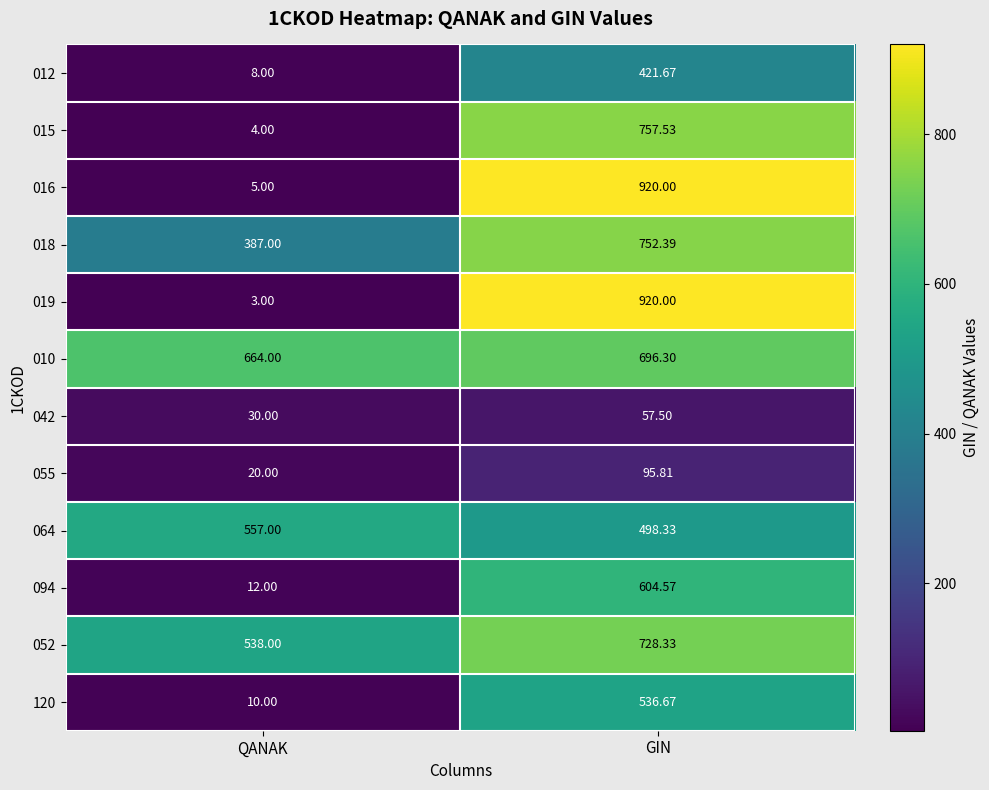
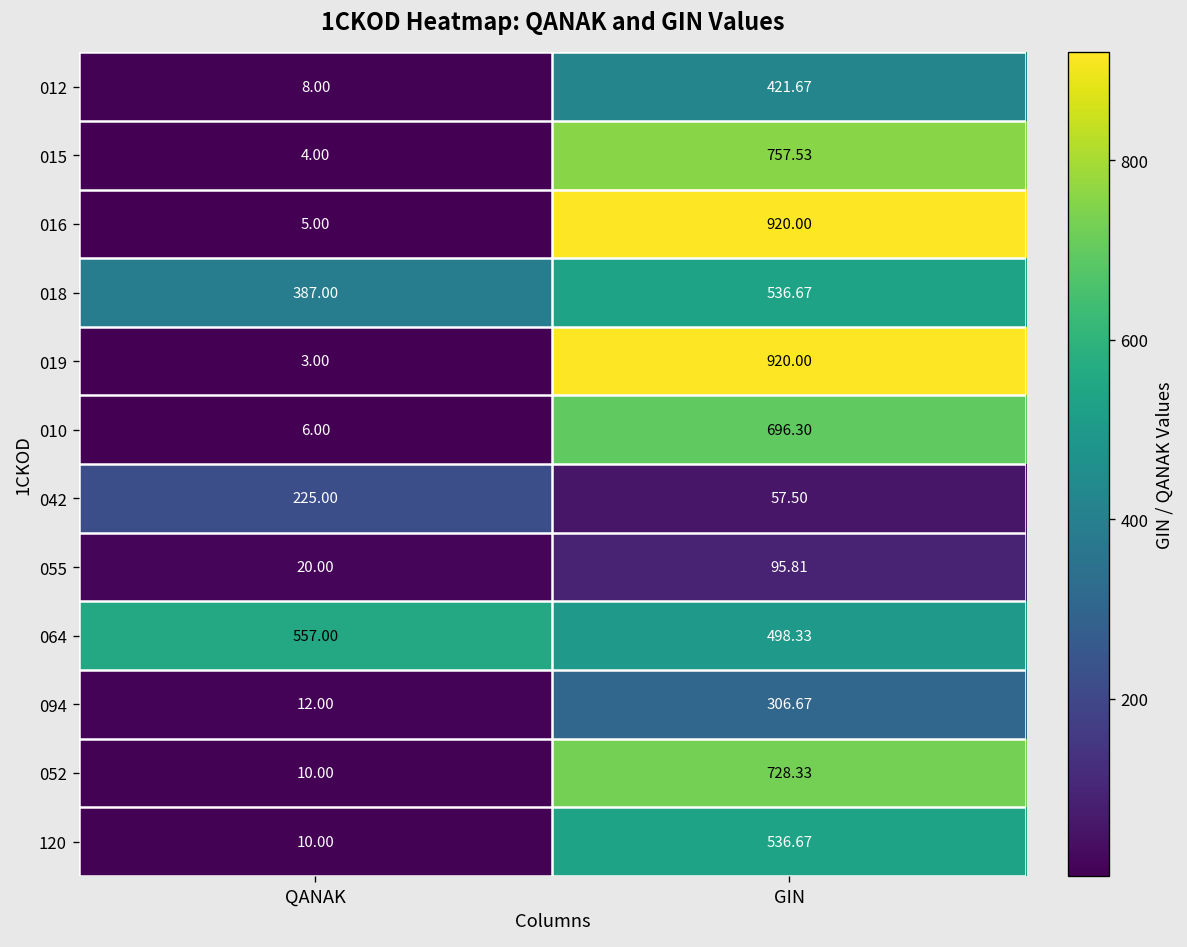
018, GIN: 752.39 -> 536.67
010, QANAK: 664.00 -> 6.00
042, QANAK: 30.00 -> 225.00
094, GIN: 604.57 -> 306.67
052, QANAK: 538.00 -> 10.00
